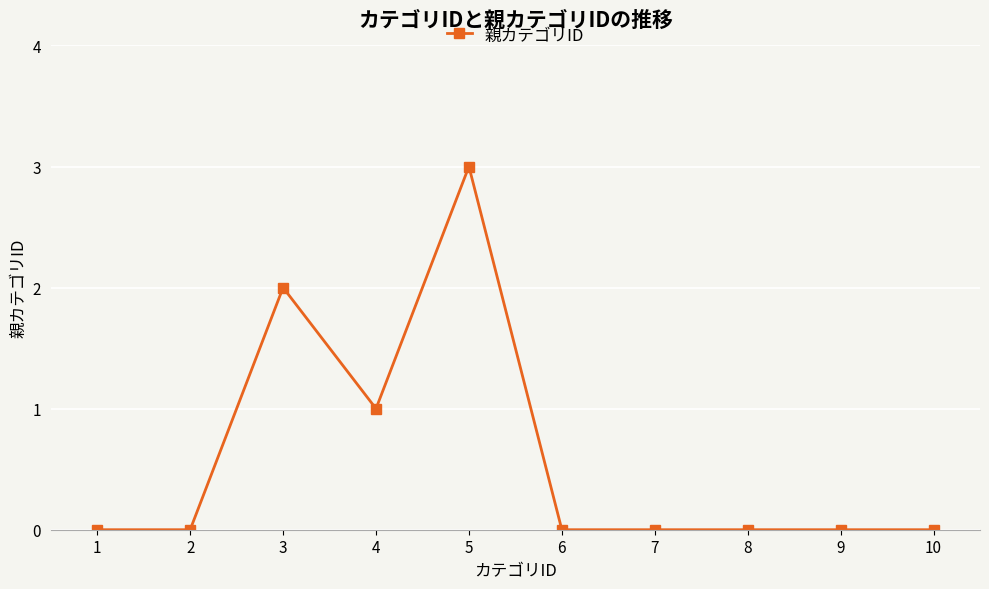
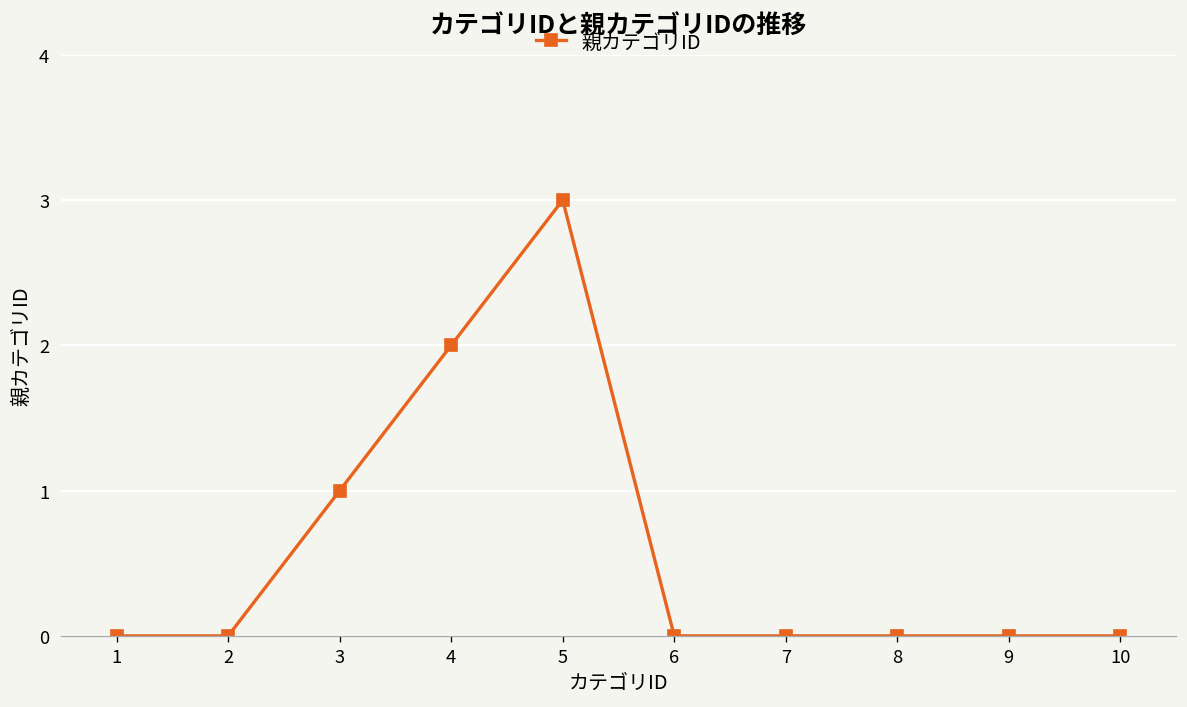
3: 2 -> 1
4: 1 -> 2
